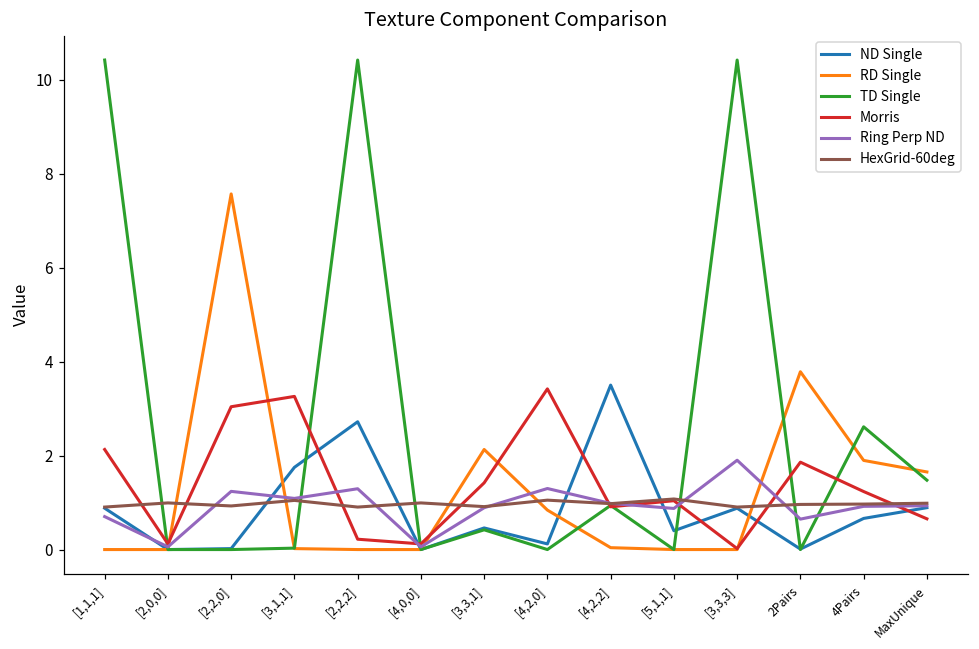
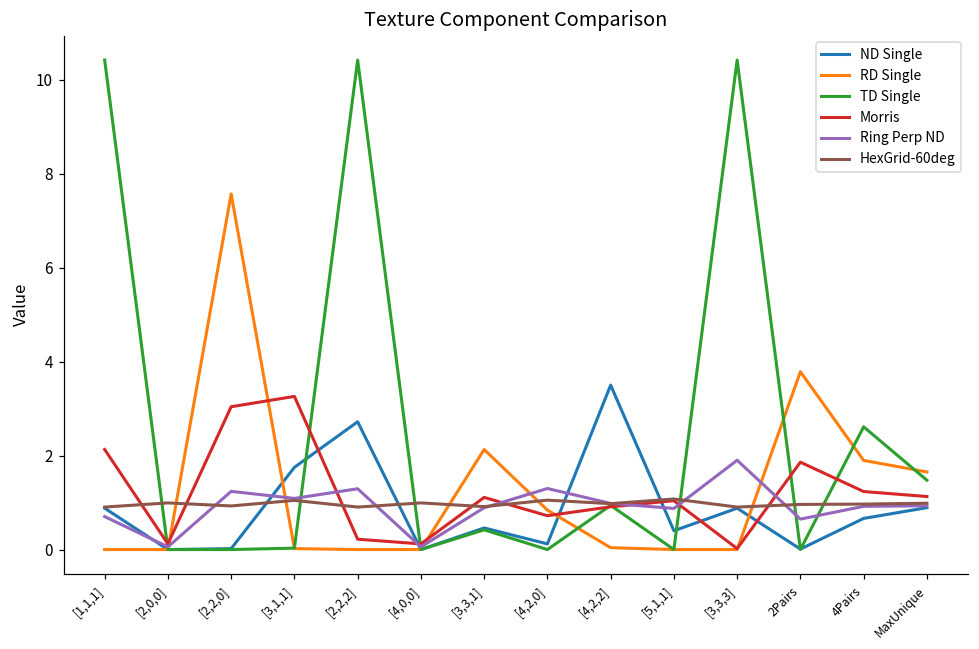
Morris, [3,3,1]: 1.4 -> 1.1
Morris, [4,2,0]: 3.4 -> 0.7
Morris, MaxUnique: 0.7 -> 1.1
